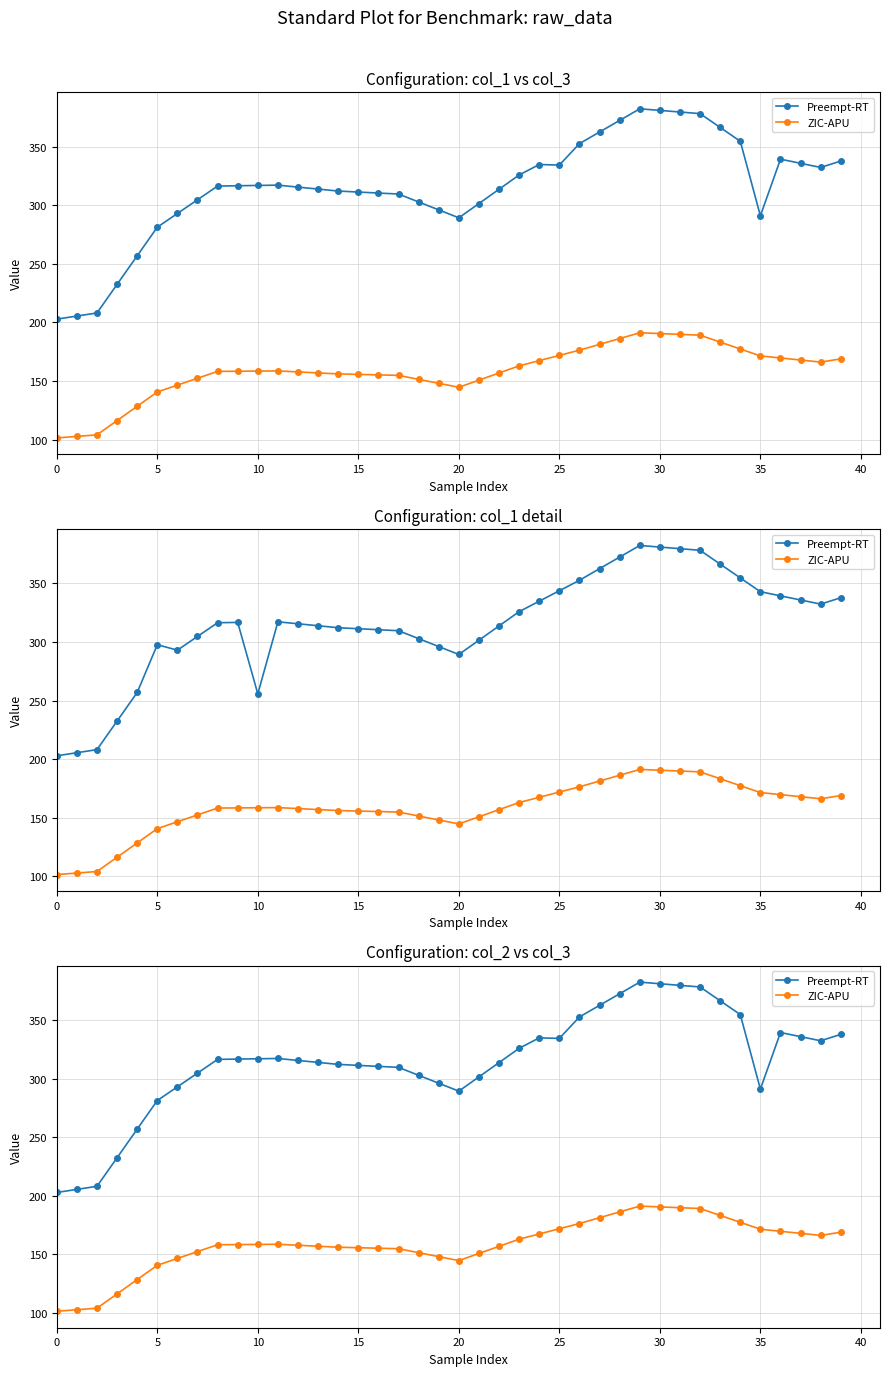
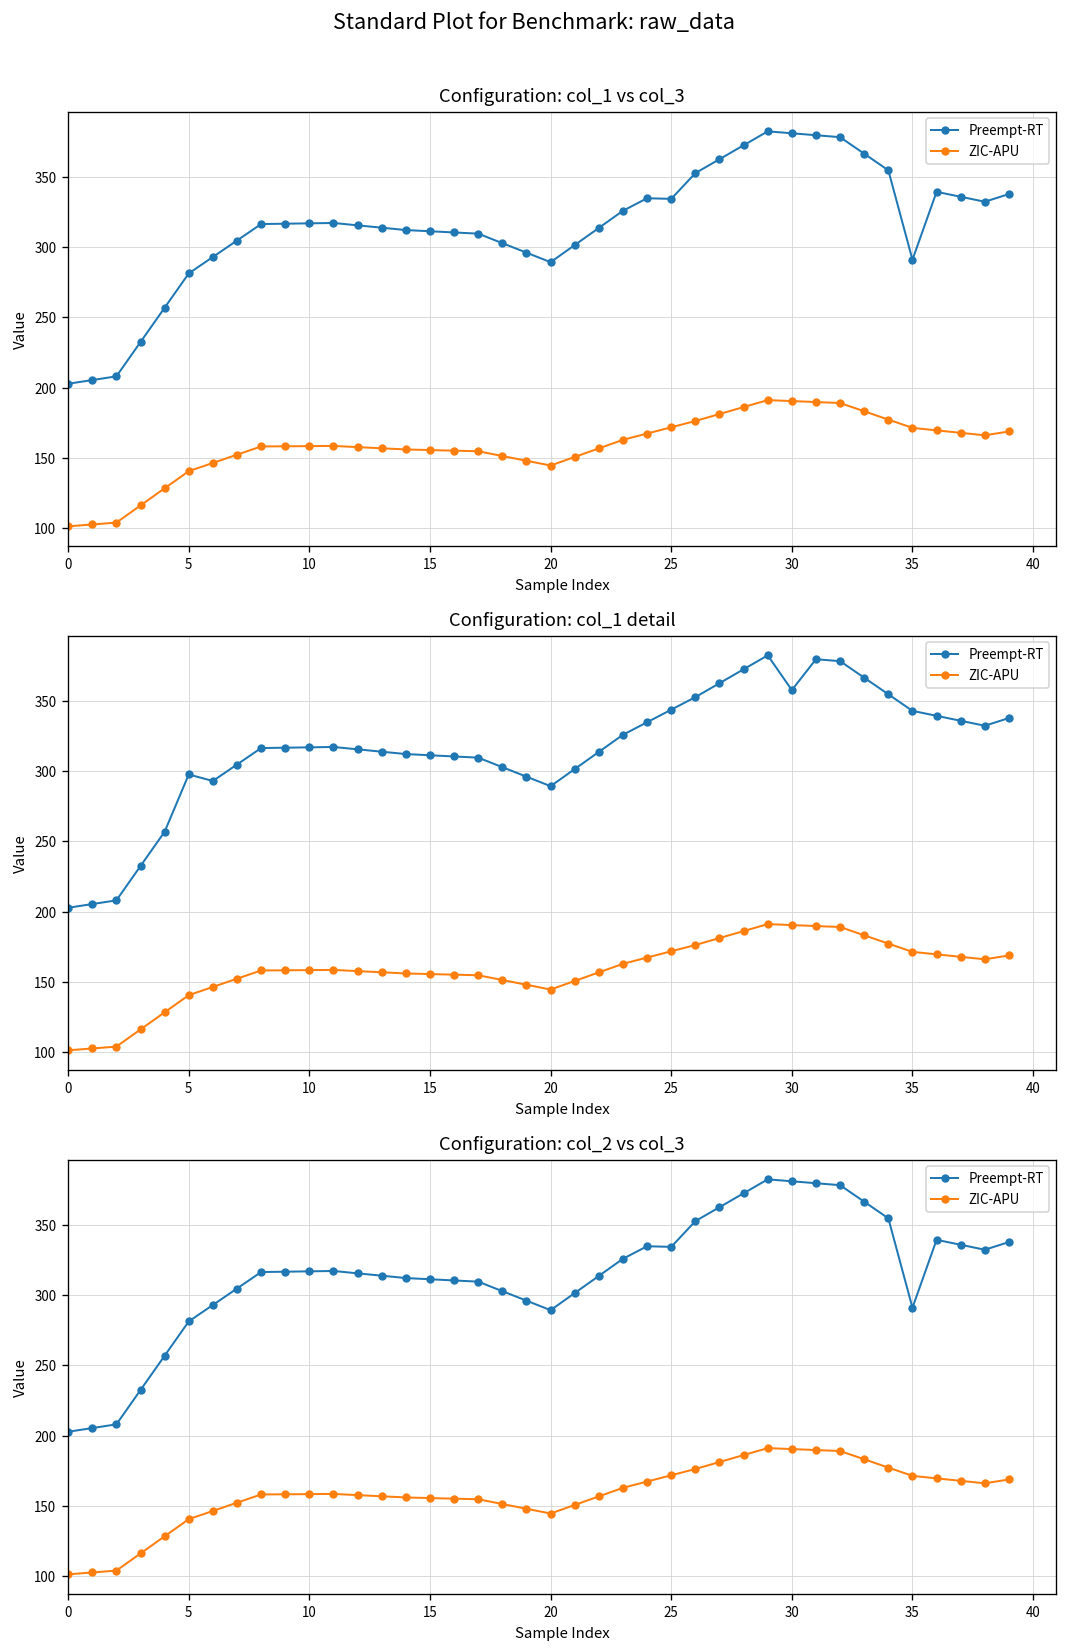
Configuration: col_1 detail, Preempt-RT, 10: 256 -> 317
Configuration: col_1 detail, Preempt-RT, 30: 381 -> 358
